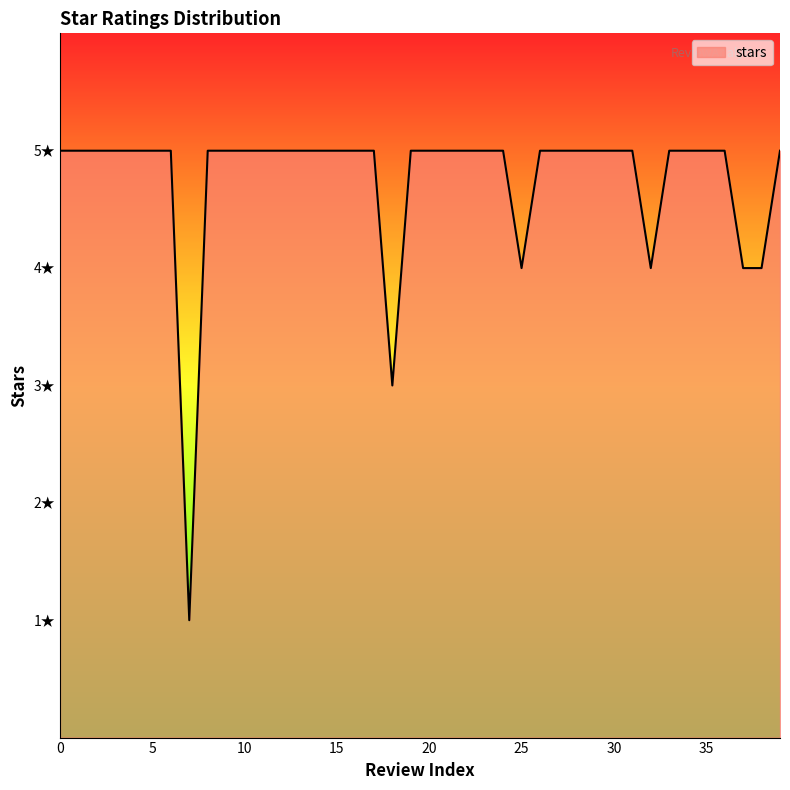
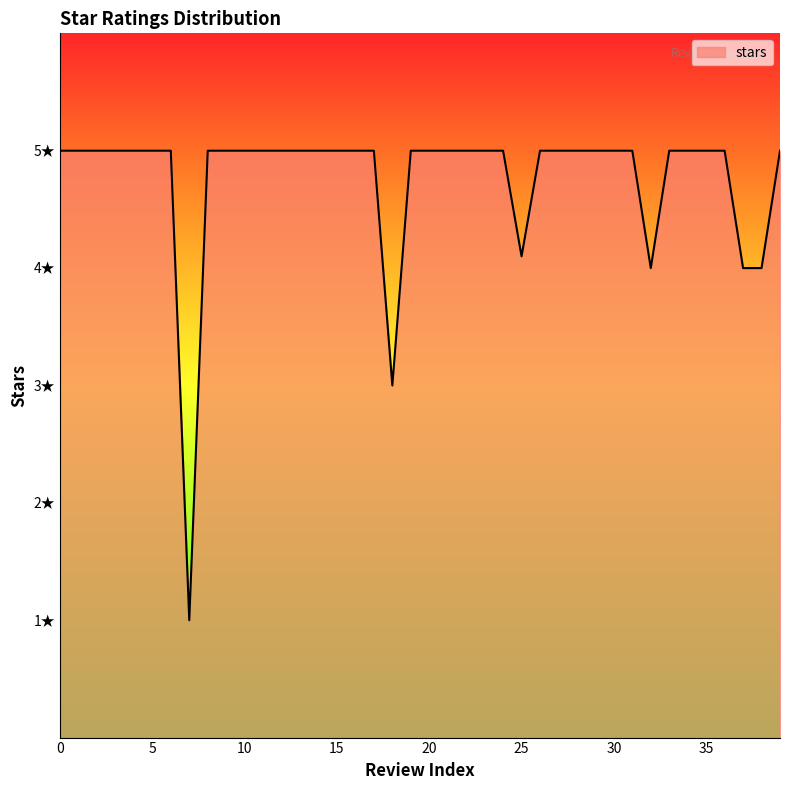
25: 4.0★ -> 4.1★
